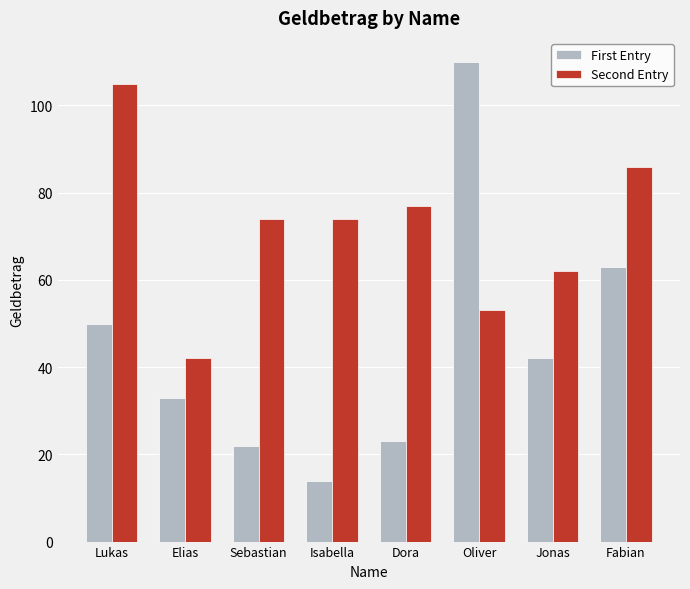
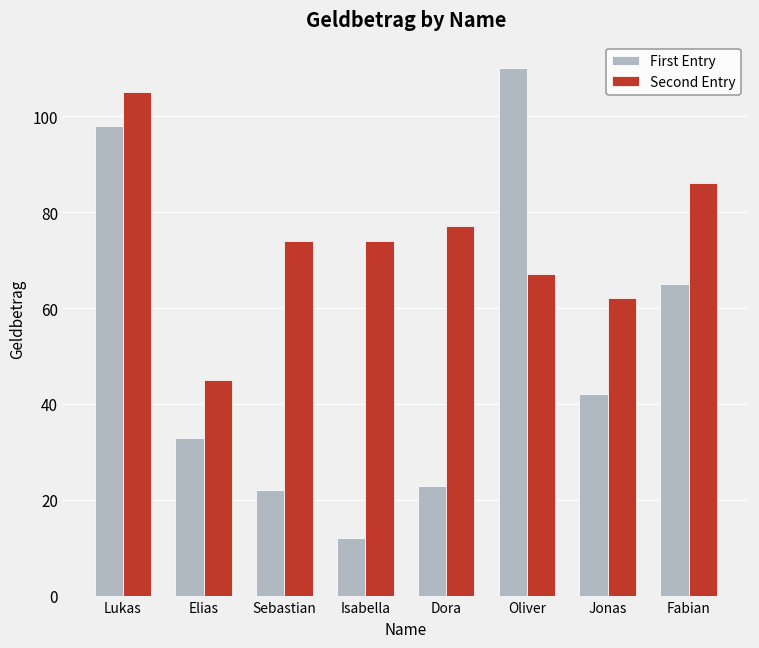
First Entry, Lukas: 50 -> 98
Second Entry, Elias: 42 -> 45
First Entry, Isabella: 14 -> 12
Second Entry, Oliver: 53 -> 67
First Entry, Fabian: 63 -> 65
